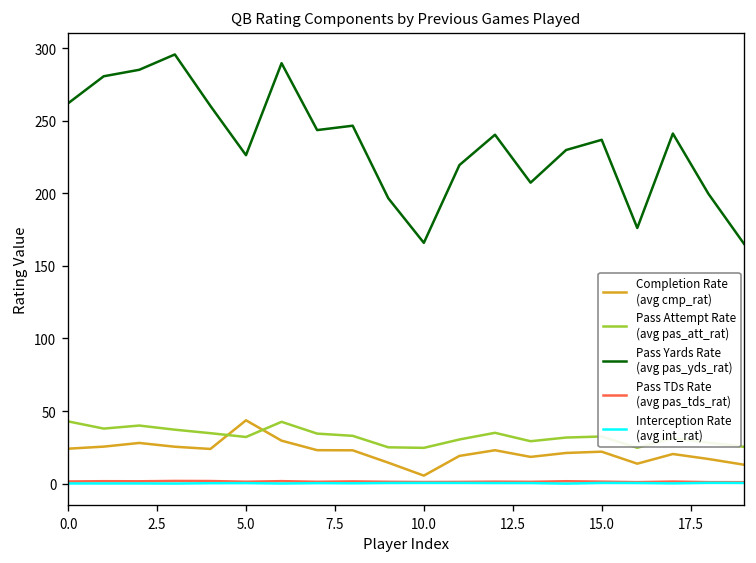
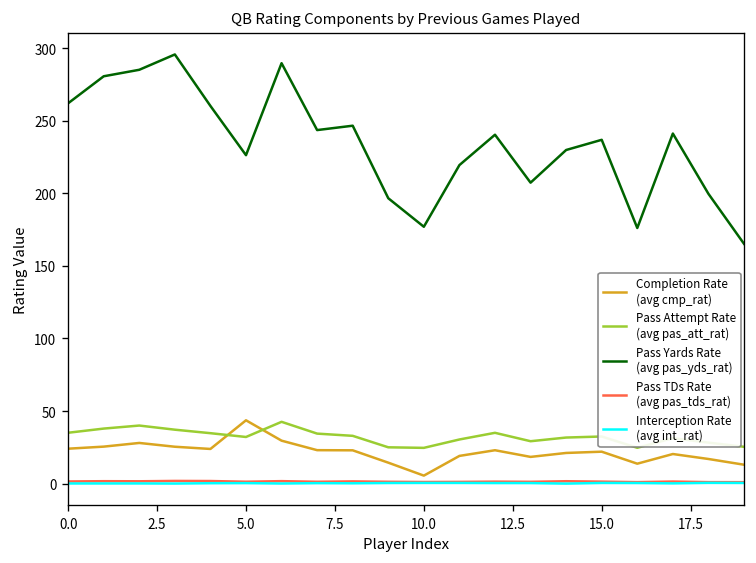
Pass Attempt Rate (avg pas_att_rat), 0.0: 43 -> 35
Pass Yards Rate (avg pas_yds_rat), 10.0: 166 -> 177
